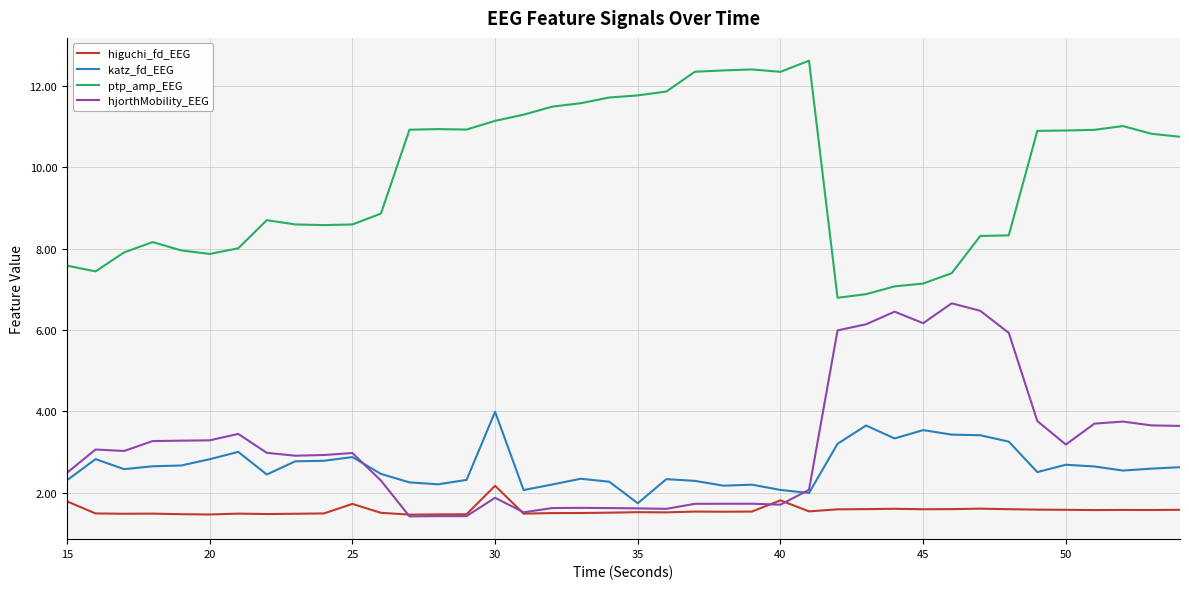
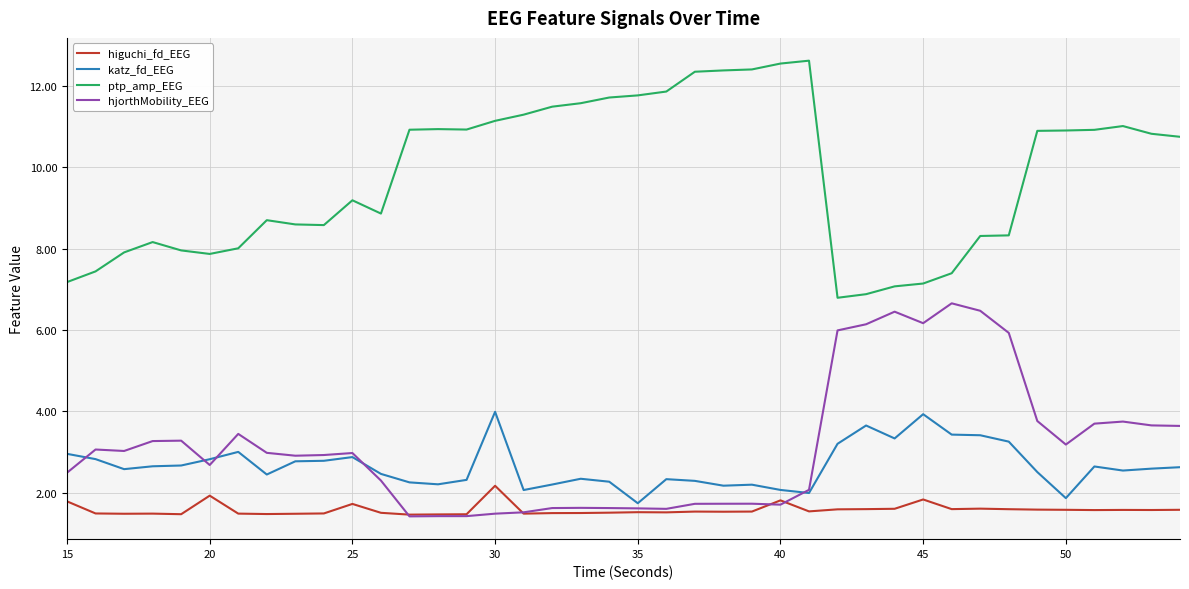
katz_fd_EEG, 15: 2.3 -> 3.0
ptp_amp_EEG, 15: 7.6 -> 7.2
higuchi_fd_EEG, 20: 1.5 -> 1.9
hjorthMobility_EEG, 20: 3.3 -> 2.7
ptp_amp_EEG, 25: 8.6 -> 9.2
hjorthMobility_EEG, 30: 1.9 -> 1.5
ptp_amp_EEG, 40: 12.4 -> 12.6
higuchi_fd_EEG, 45: 1.6 -> 1.8
katz_fd_EEG, 45: 3.5 -> 3.9
katz_fd_EEG, 50: 2.7 -> 1.9
